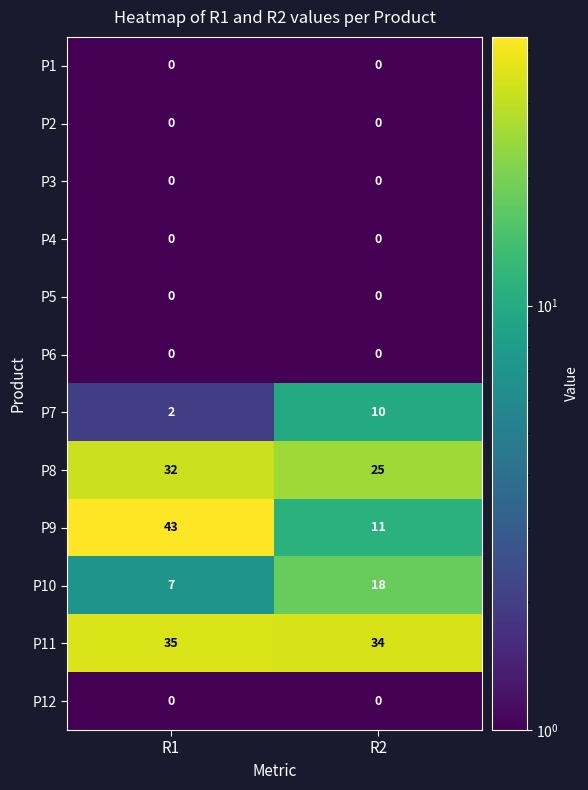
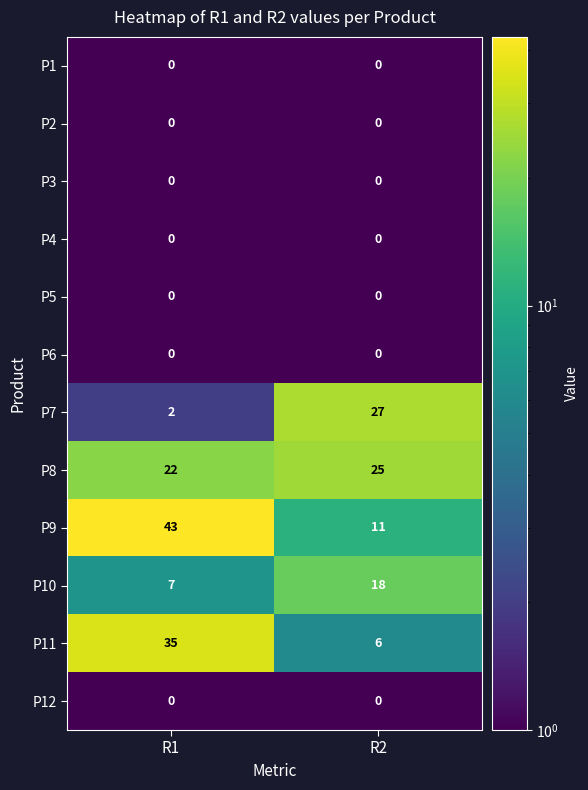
P7, R2: 10 -> 27
P8, R1: 32 -> 22
P11, R2: 34 -> 6
